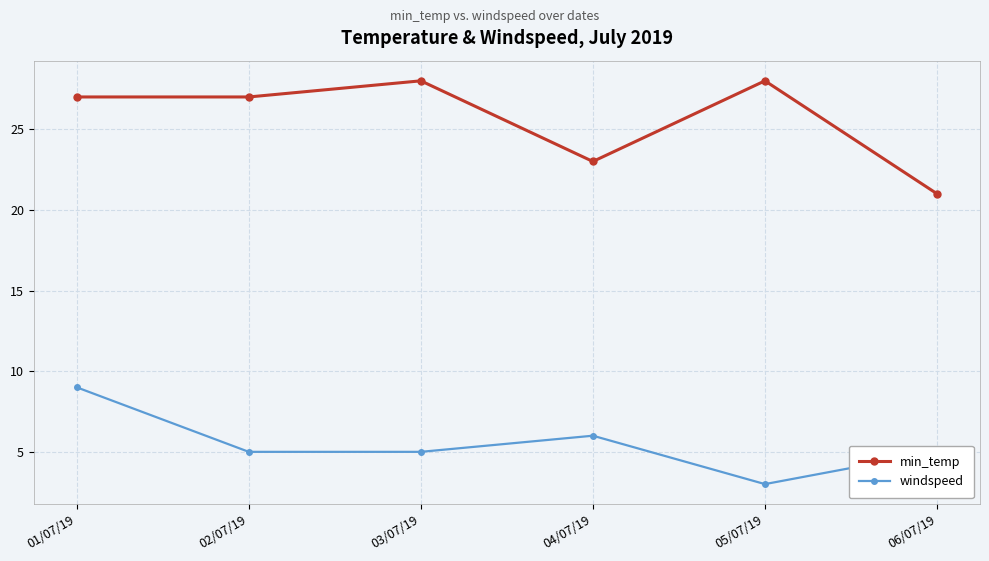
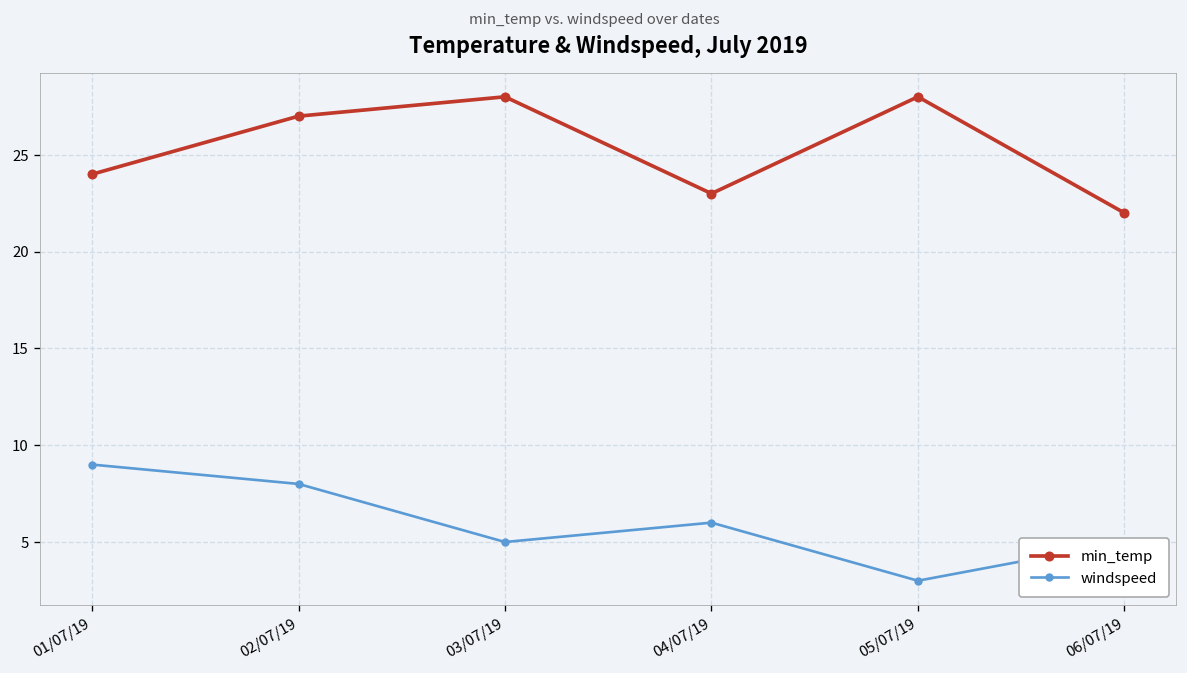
min_temp, 01/07/19: 27 -> 24
windspeed, 02/07/19: 5 -> 8
min_temp, 06/07/19: 21 -> 22
